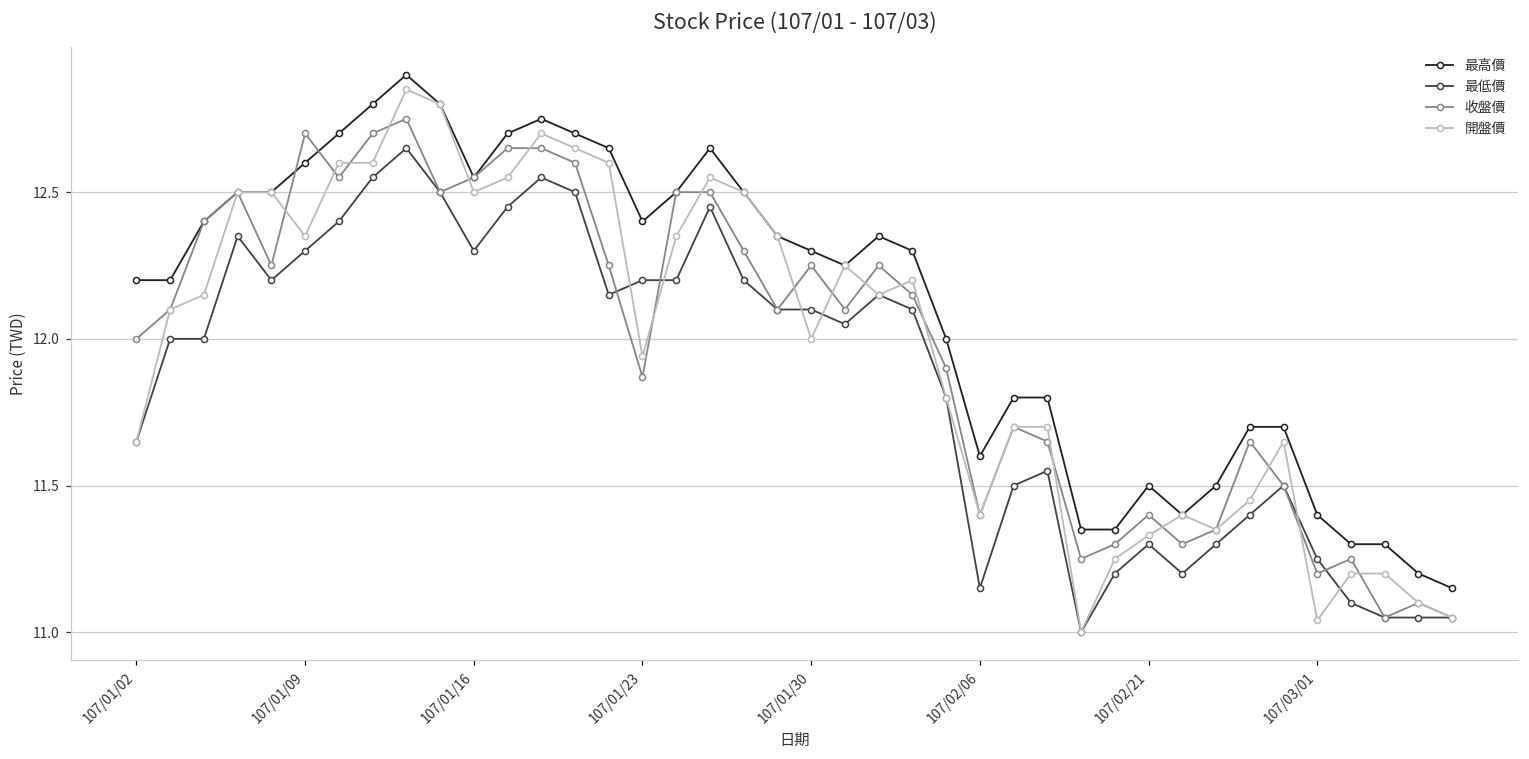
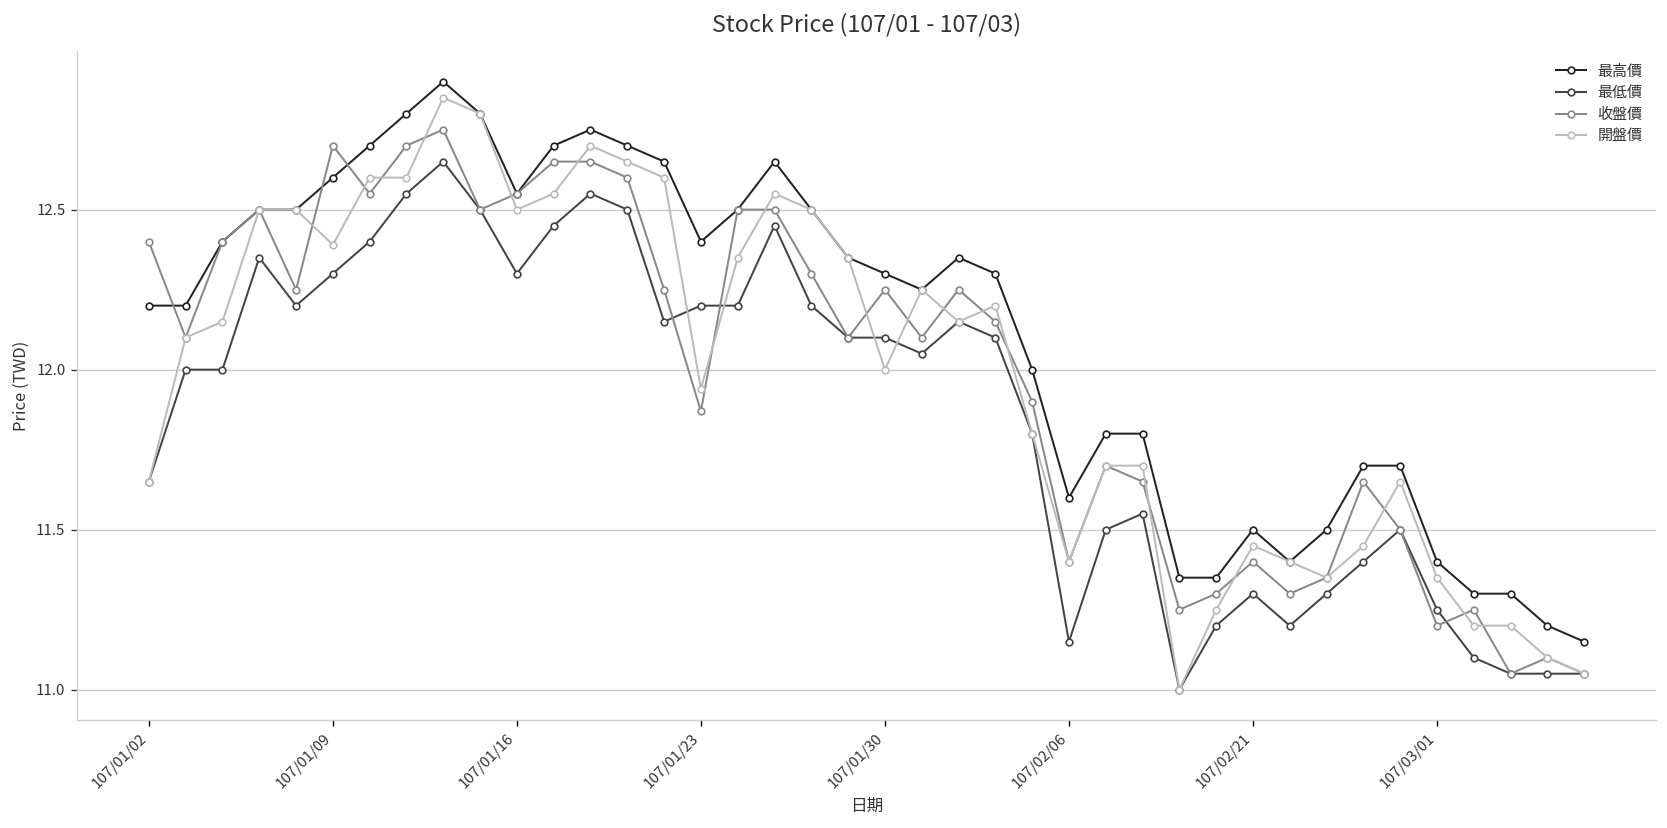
收盤價, 107/01/02: 12.0 -> 12.4
開盤價, 107/01/09: 12.35 -> 12.39
開盤價, 107/02/21: 11.33 -> 11.45
開盤價, 107/03/01: 11.04 -> 11.35
